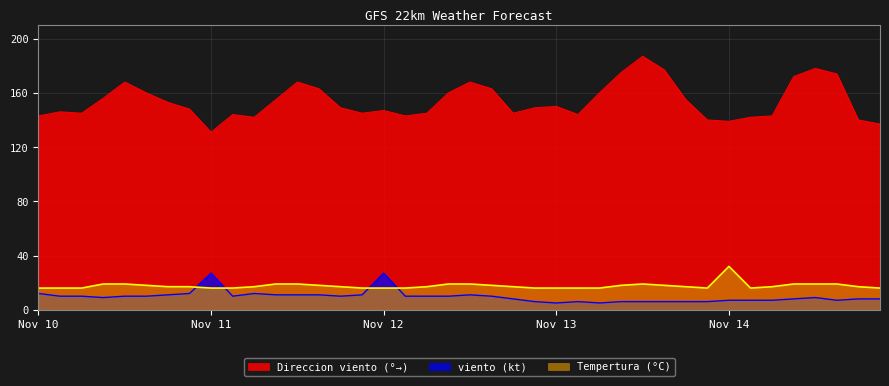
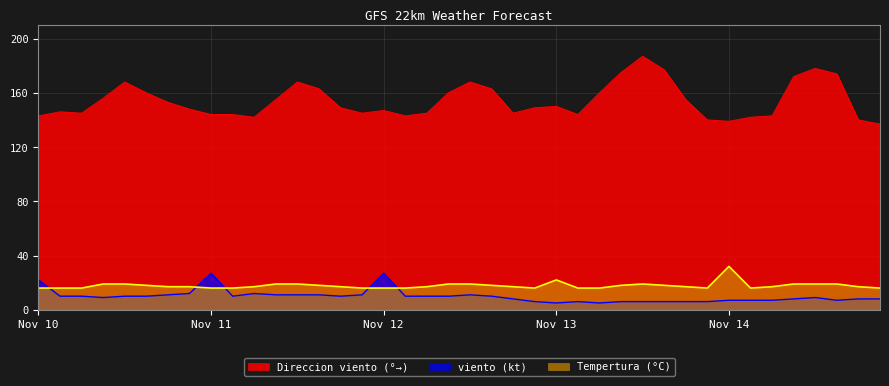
viento (kt), Nov 10: 12 -> 22
Direccion viento (°→), Nov 11: 131 -> 144
Tempertura (°C), Nov 13: 16 -> 22
